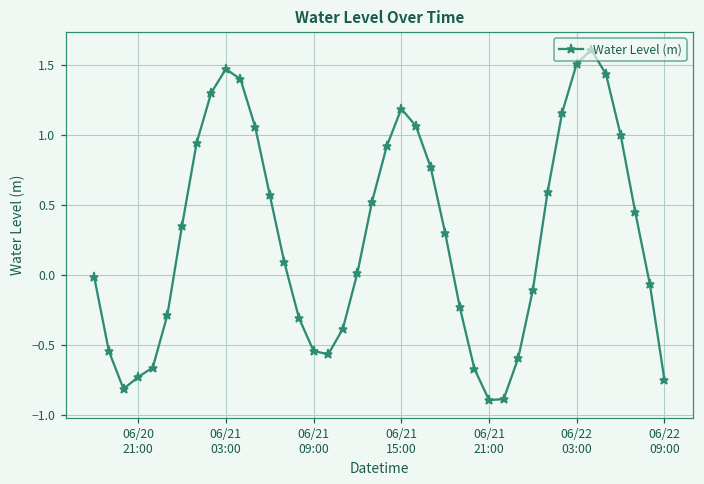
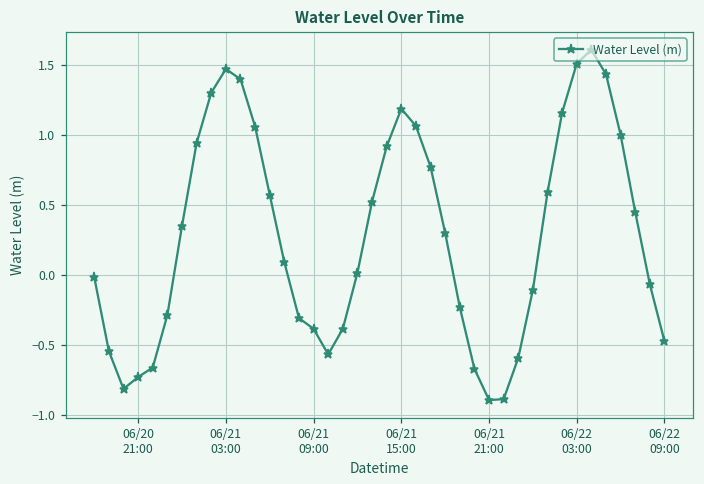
06/21 09:00: -0.54 -> -0.38
06/22 09:00: -0.75 -> -0.47
